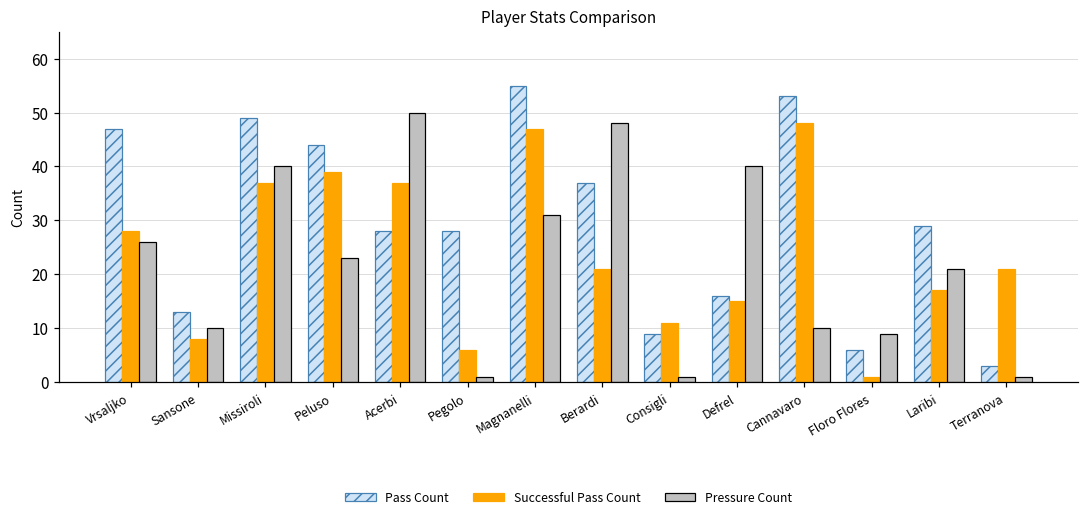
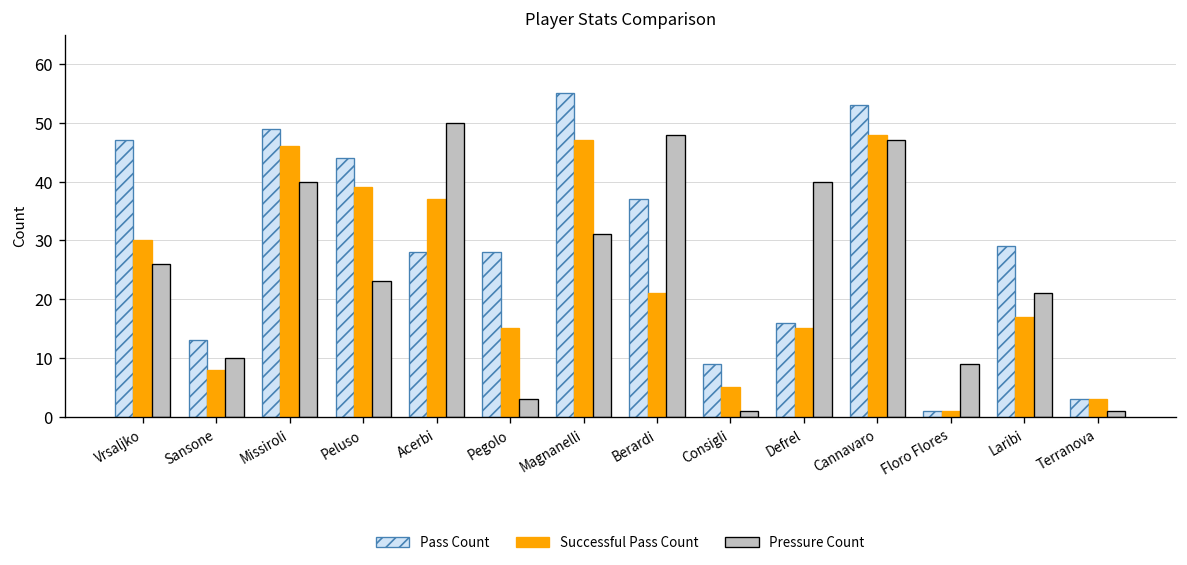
Successful Pass Count, Vrsaljko: 28 -> 30
Successful Pass Count, Missiroli: 37 -> 46
Successful Pass Count, Pegolo: 6 -> 15
Pressure Count, Pegolo: 1 -> 3
Successful Pass Count, Consigli: 11 -> 5
Pressure Count, Cannavaro: 10 -> 47
Pass Count, Floro Flores: 6 -> 1
Successful Pass Count, Terranova: 21 -> 3
